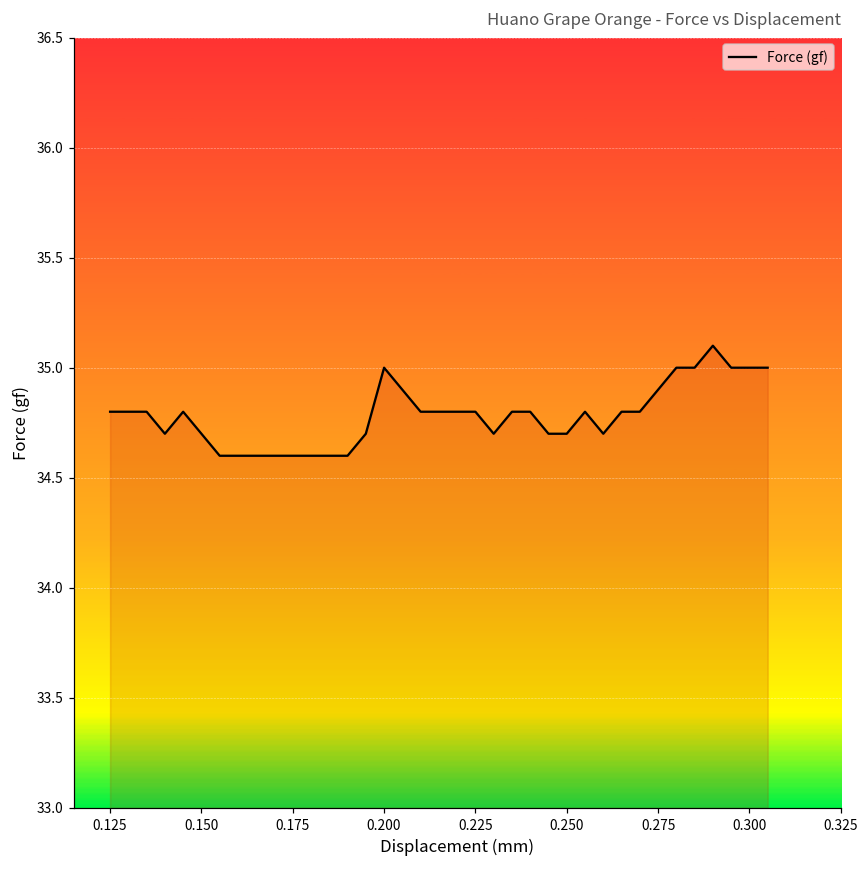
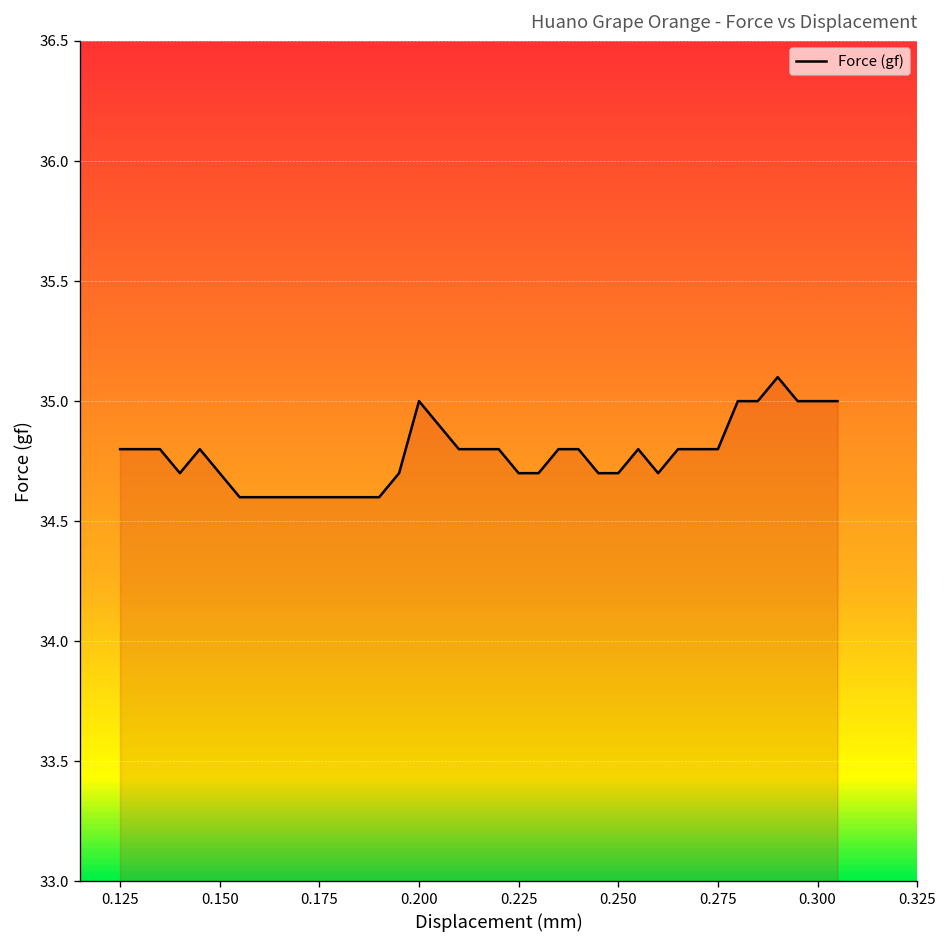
0.225: 34.8 -> 34.7
0.275: 34.9 -> 34.8
